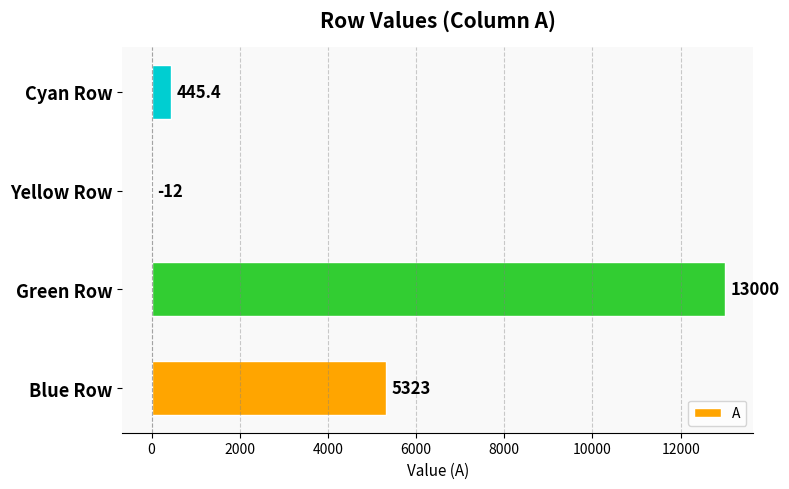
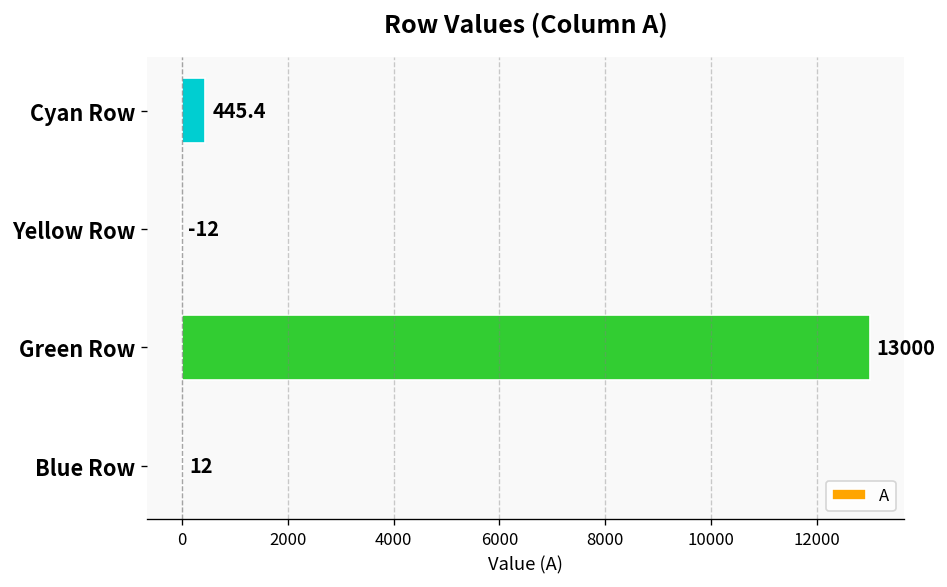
Blue Row: 5323 -> 12
